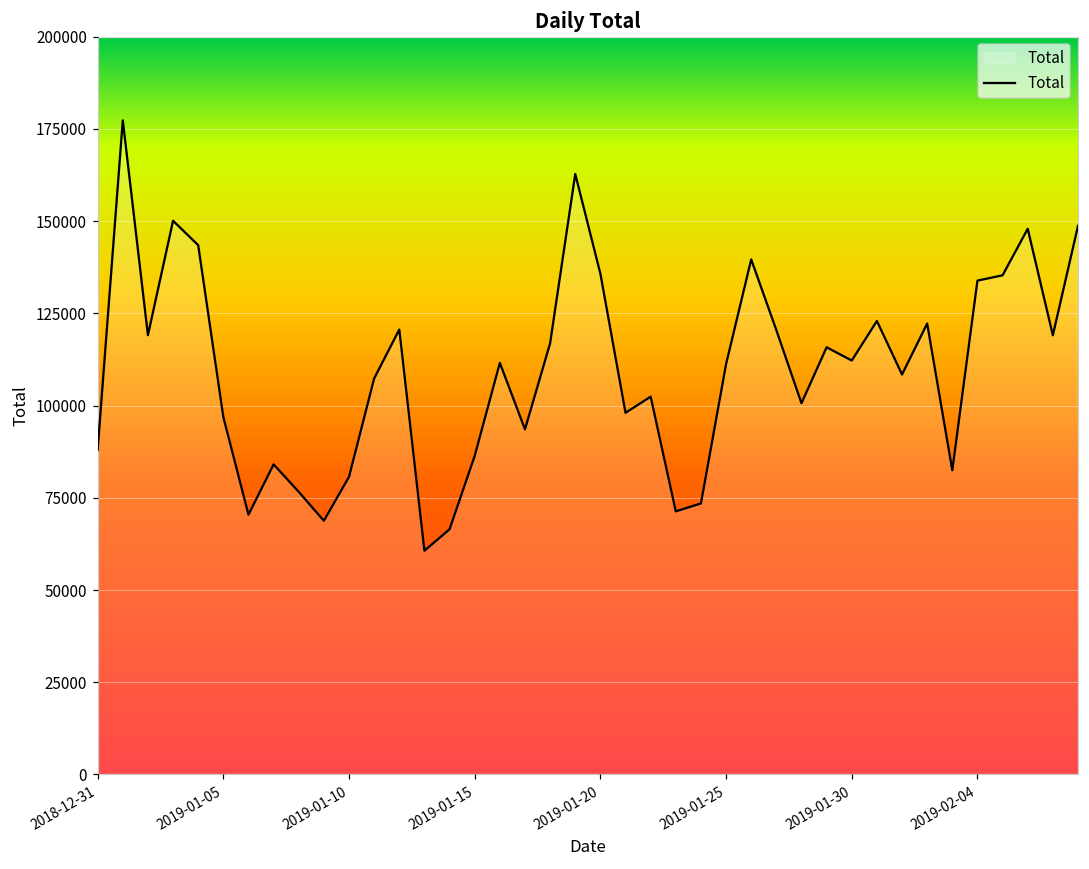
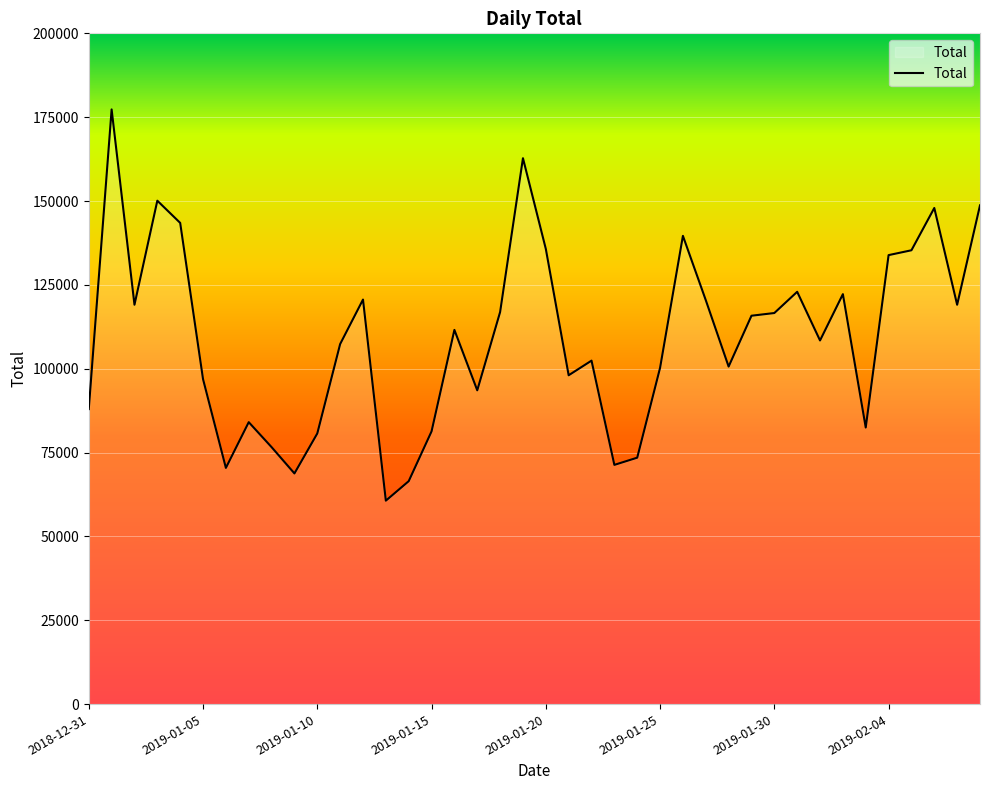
2019-01-15: 86000 -> 81000
2019-01-25: 111000 -> 100000
2019-01-30: 112000 -> 117000
